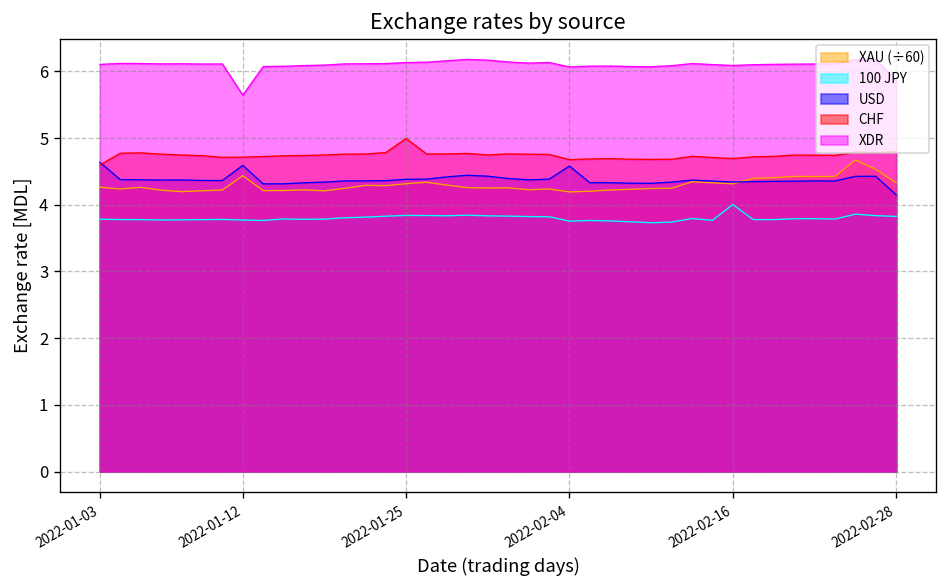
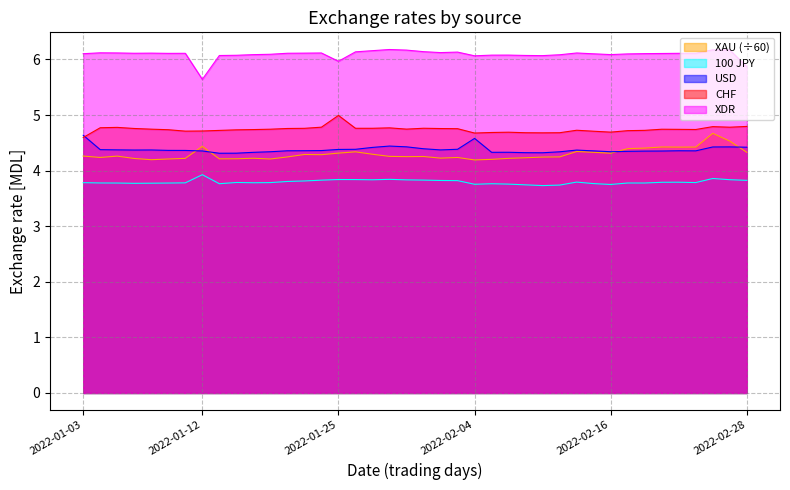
100 JPY, 2022-01-12: 3.8 -> 3.9
USD, 2022-01-12: 4.6 -> 4.4
XDR, 2022-01-25: 6.1 -> 6.0
100 JPY, 2022-02-16: 4.0 -> 3.8
USD, 2022-02-28: 4.1 -> 4.4
